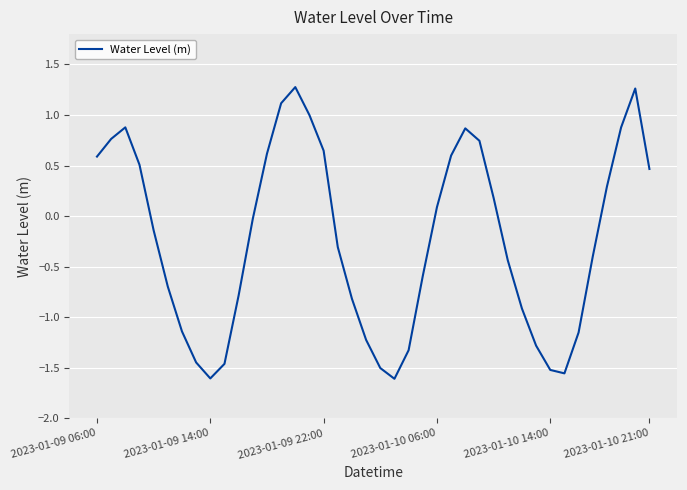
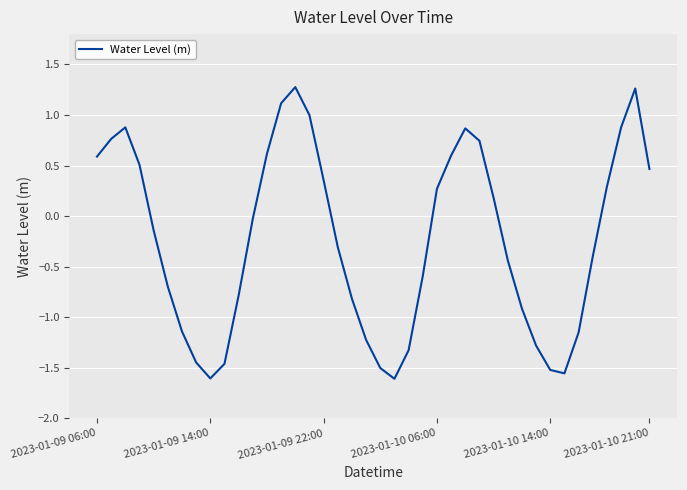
2023-01-09 22:00: 0.65 -> 0.36
2023-01-10 06:00: 0.09 -> 0.27
